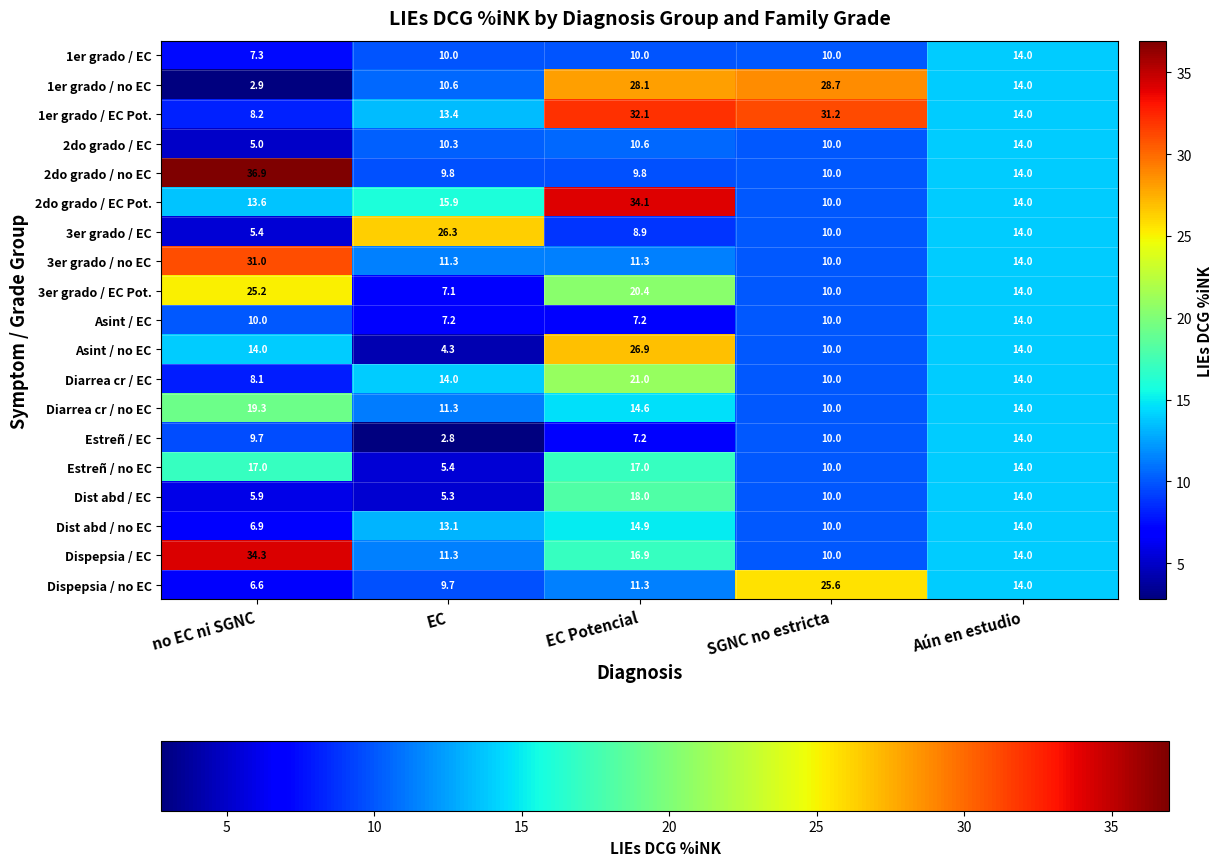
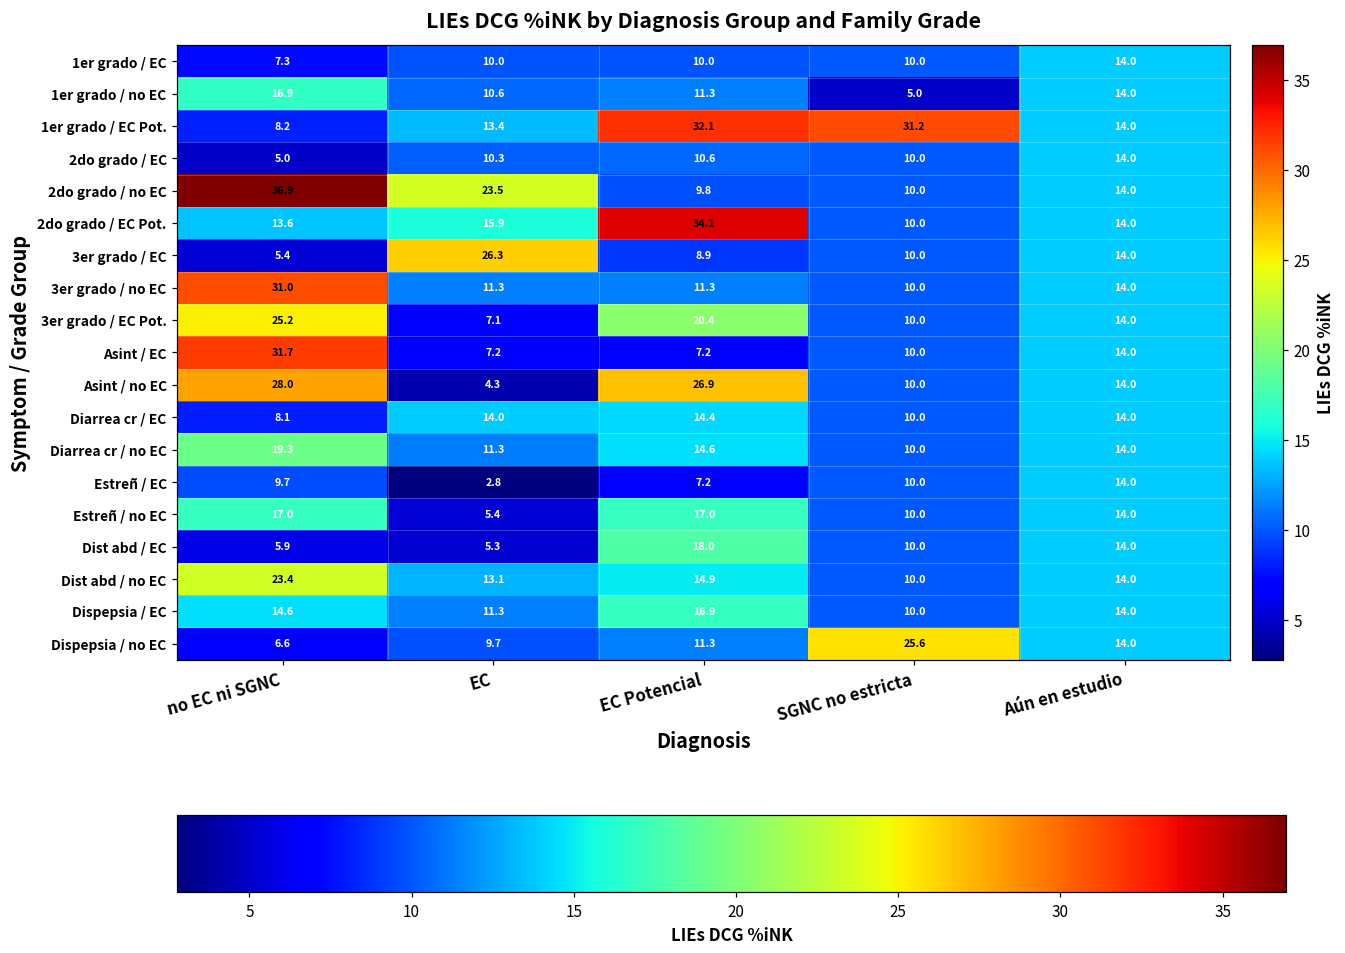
1er grado / no EC, no EC ni SGNC: 2.9 -> 16.9
1er grado / no EC, EC Potencial: 28.1 -> 11.3
1er grado / no EC, SGNC no estricta: 28.7 -> 5.0
2do grado / no EC, EC: 9.8 -> 23.5
Asint / EC, no EC ni SGNC: 10.0 -> 31.7
Asint / no EC, no EC ni SGNC: 14.0 -> 28.0
Diarrea cr / EC, EC Potencial: 21.0 -> 14.4
Dist abd / no EC, no EC ni SGNC: 6.9 -> 23.4
Dispepsia / EC, no EC ni SGNC: 34.3 -> 14.6
